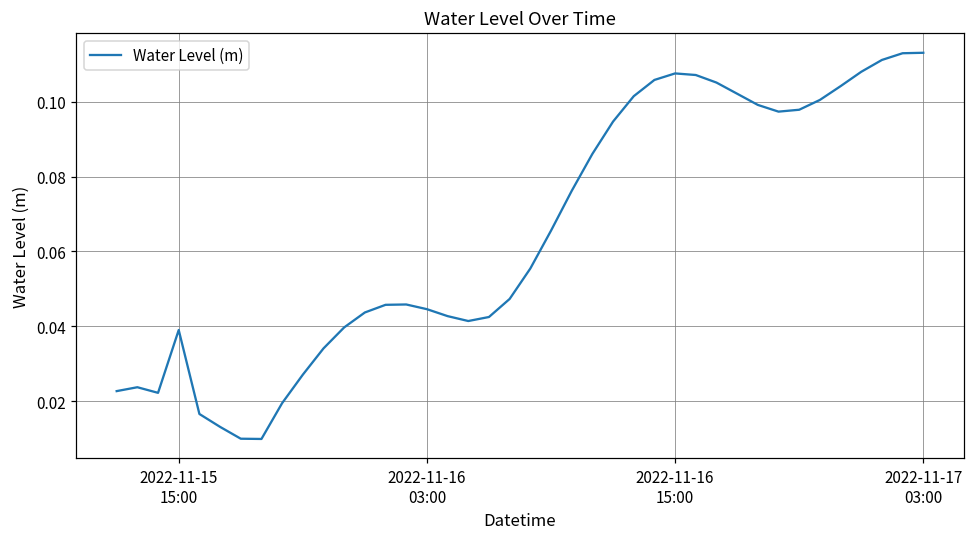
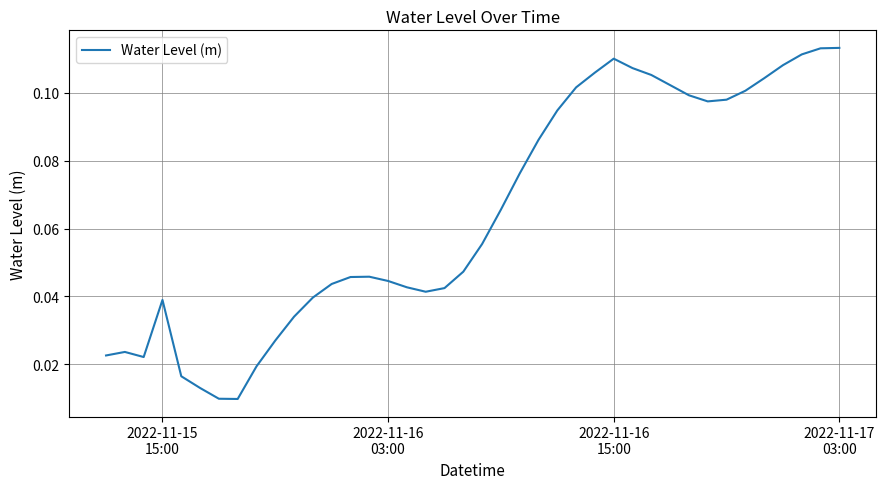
2022-11-16 15:00: 0.108 -> 0.110
